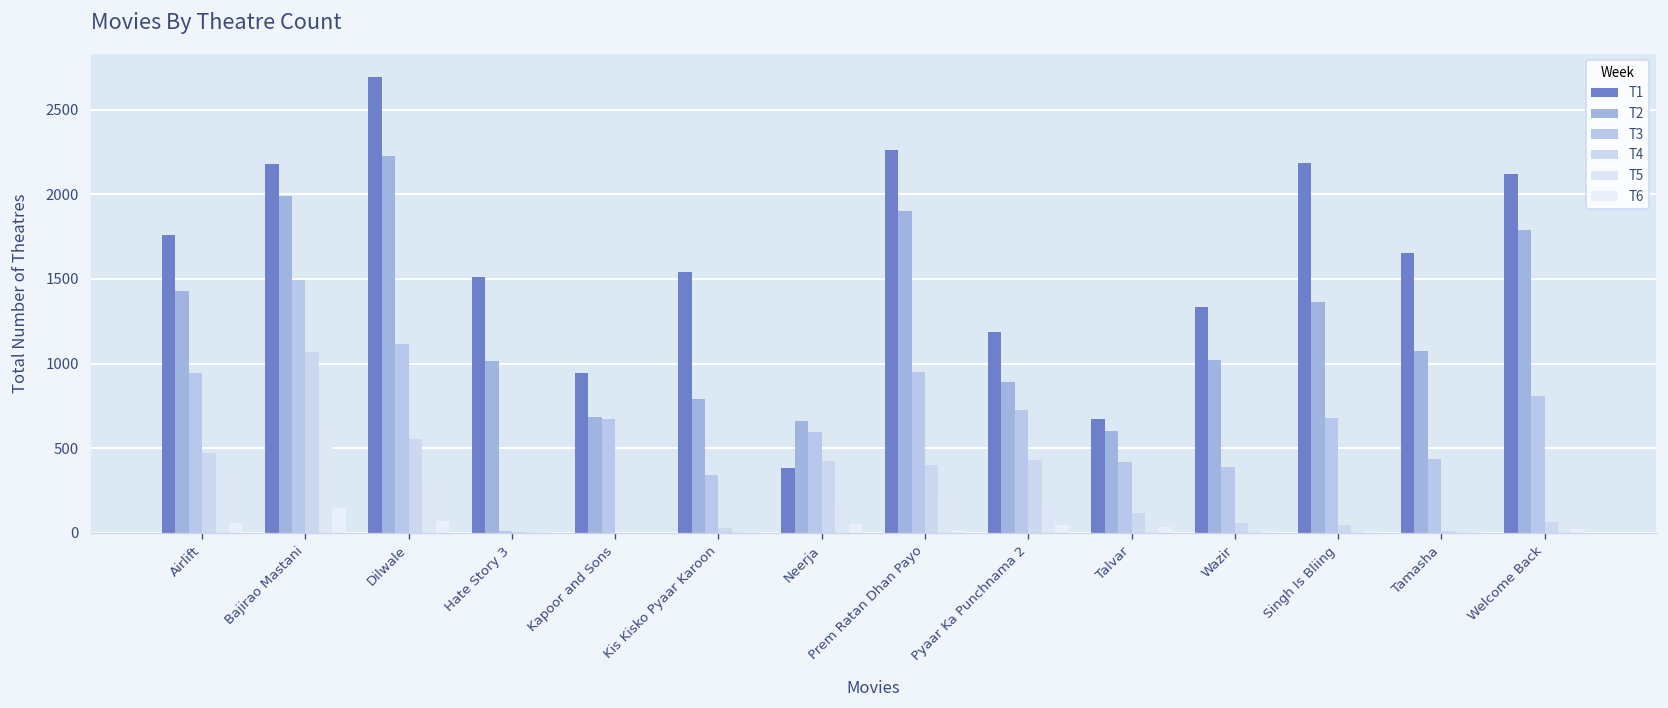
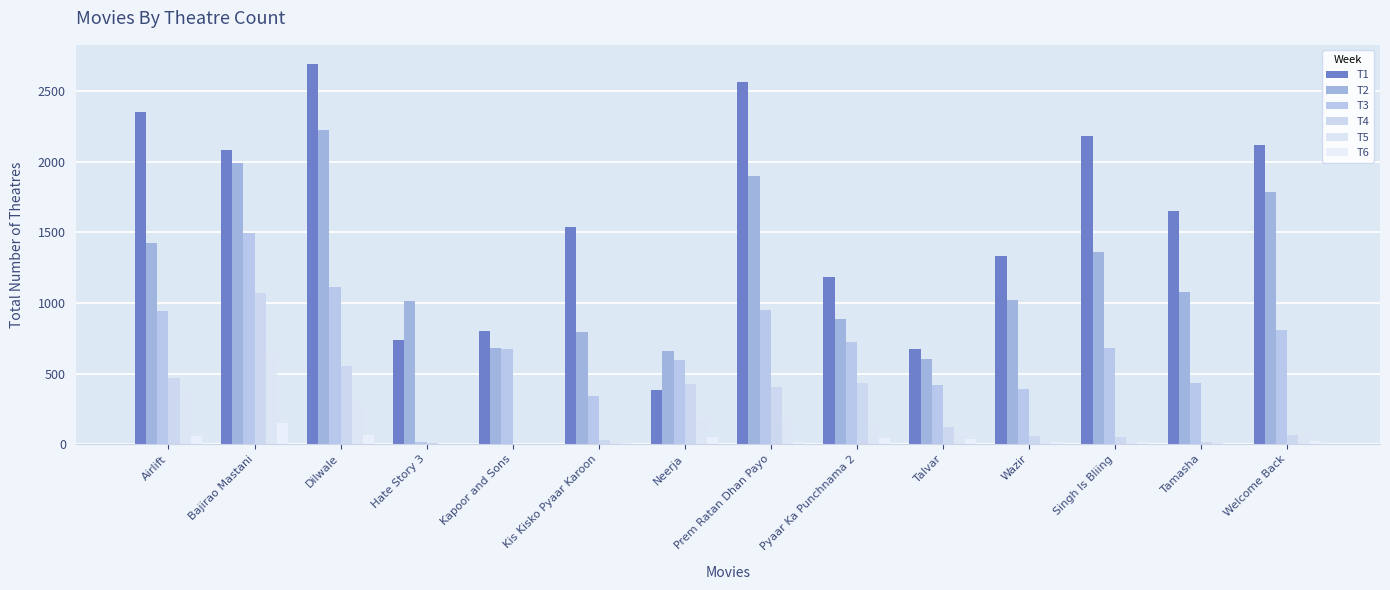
T1, Airlift: 1760 -> 2360
T1, Bajirao Mastani: 2180 -> 2080
T1, Hate Story 3: 1510 -> 740
T1, Kapoor and Sons: 940 -> 800
T1, Prem Ratan Dhan Payo: 2260 -> 2560
